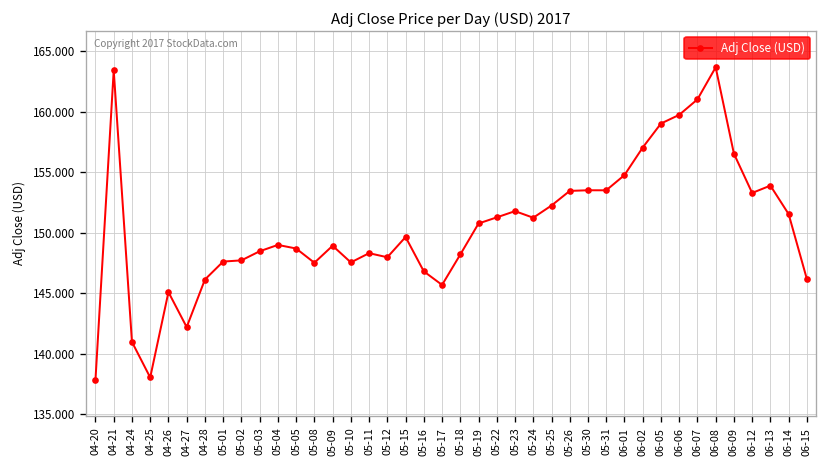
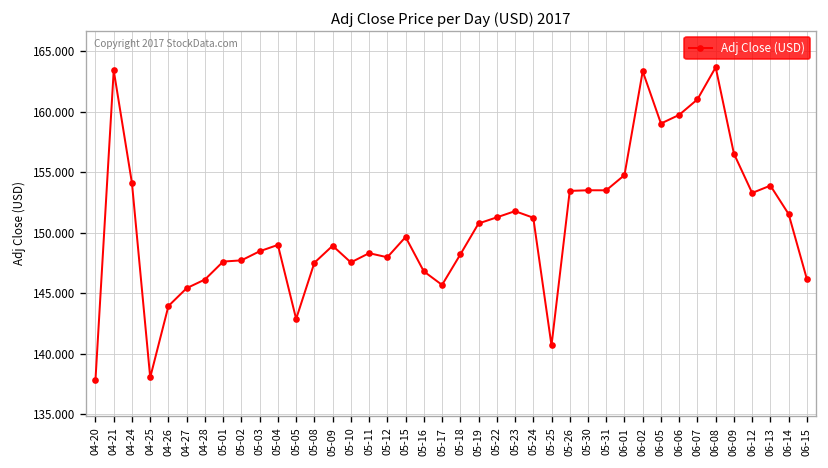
04-24: 141.0 -> 154.1
04-26: 145.1 -> 143.9
04-27: 142.2 -> 145.4
05-05: 148.7 -> 142.9
05-25: 152.2 -> 140.7
06-02: 157.0 -> 163.3
